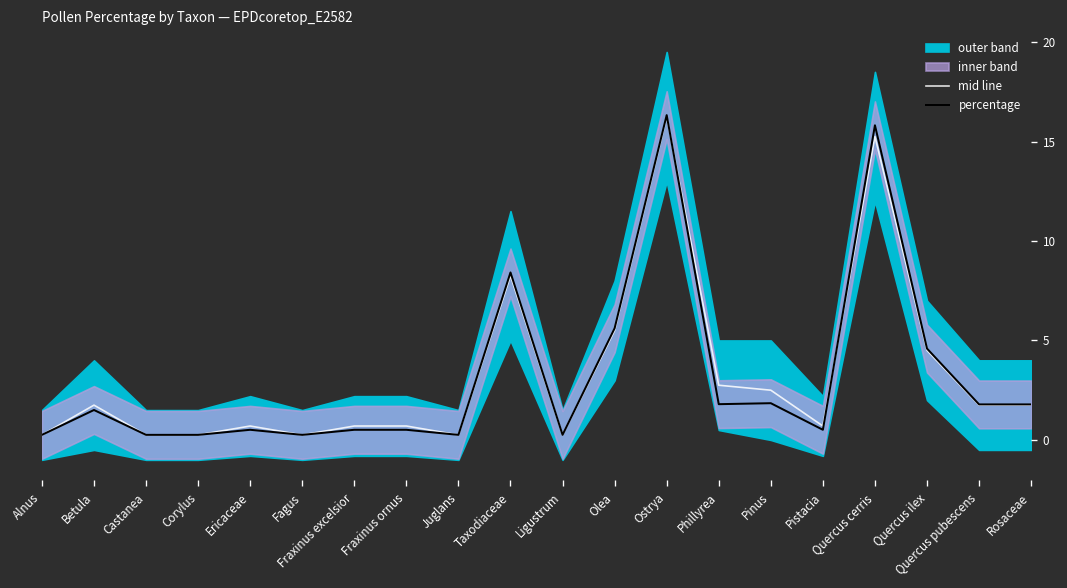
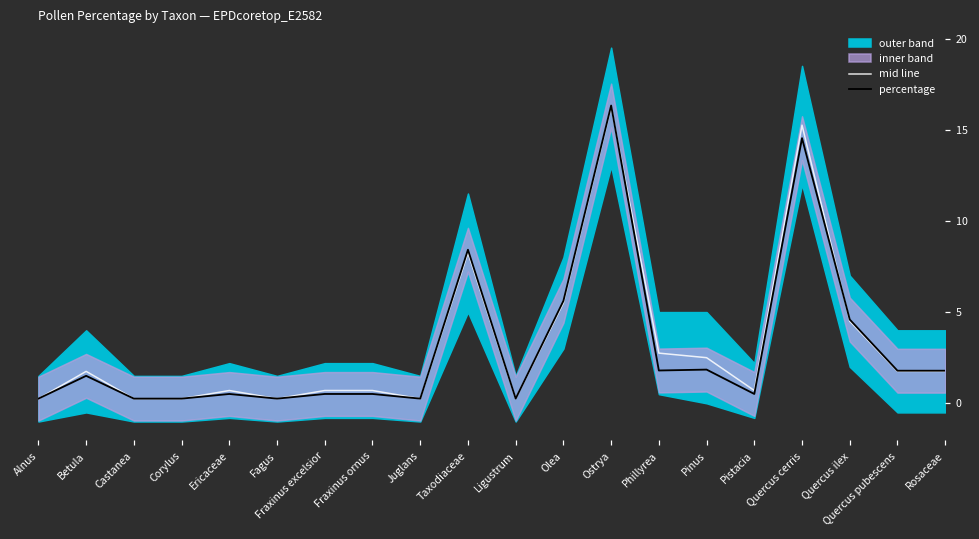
percentage, Quercus cerris: 15.8 -> 14.5
